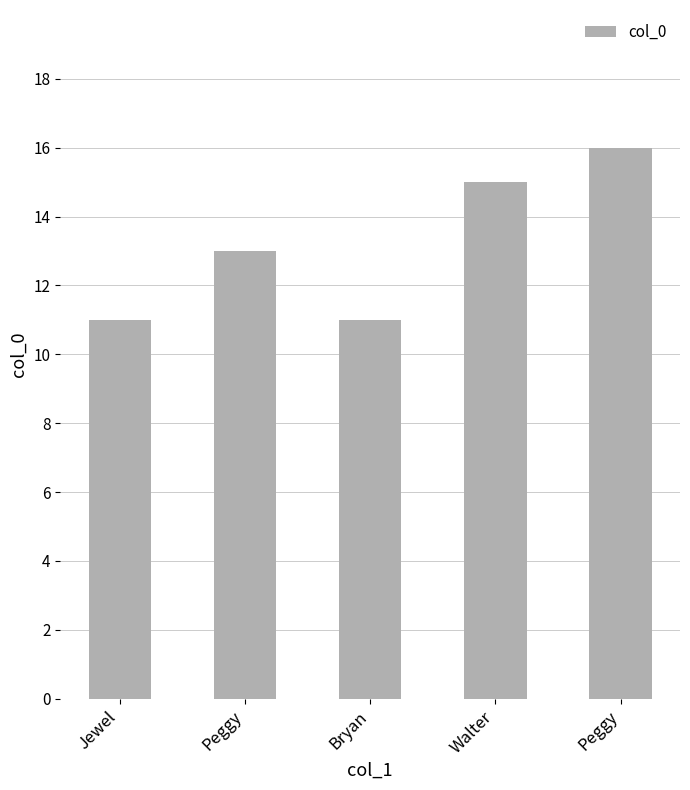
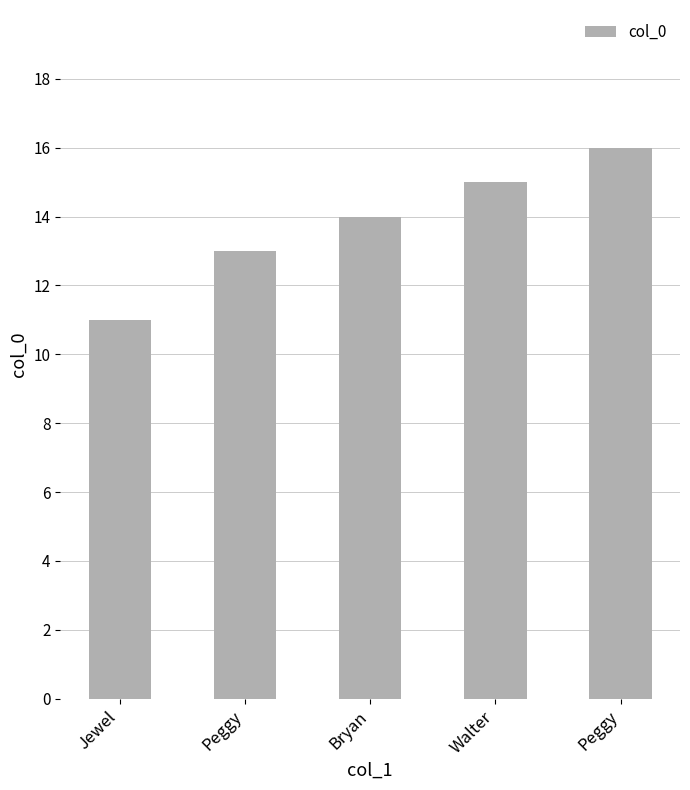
Bryan: 11 -> 14
